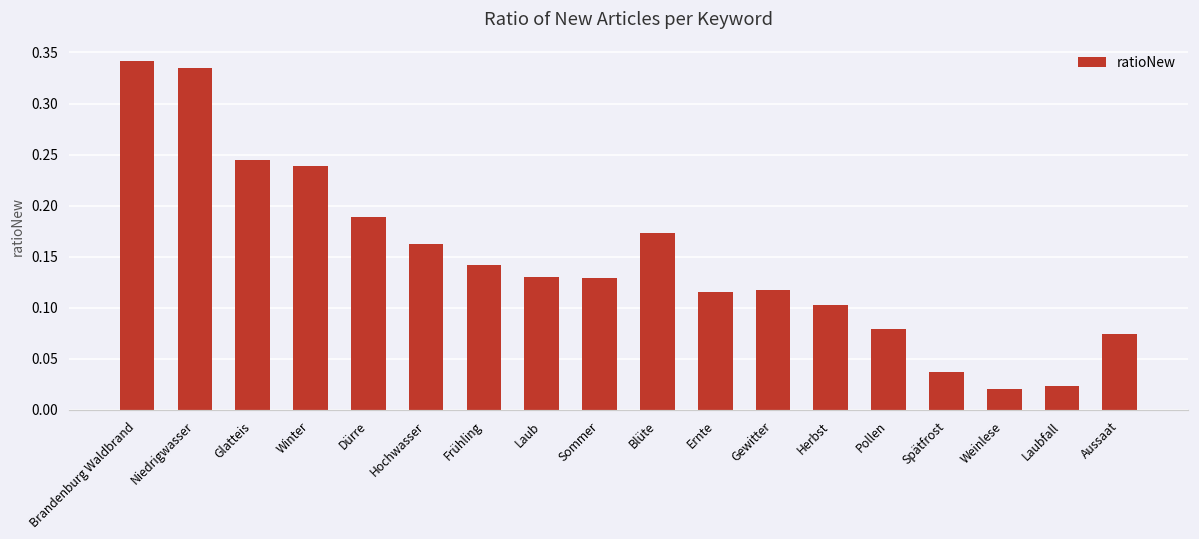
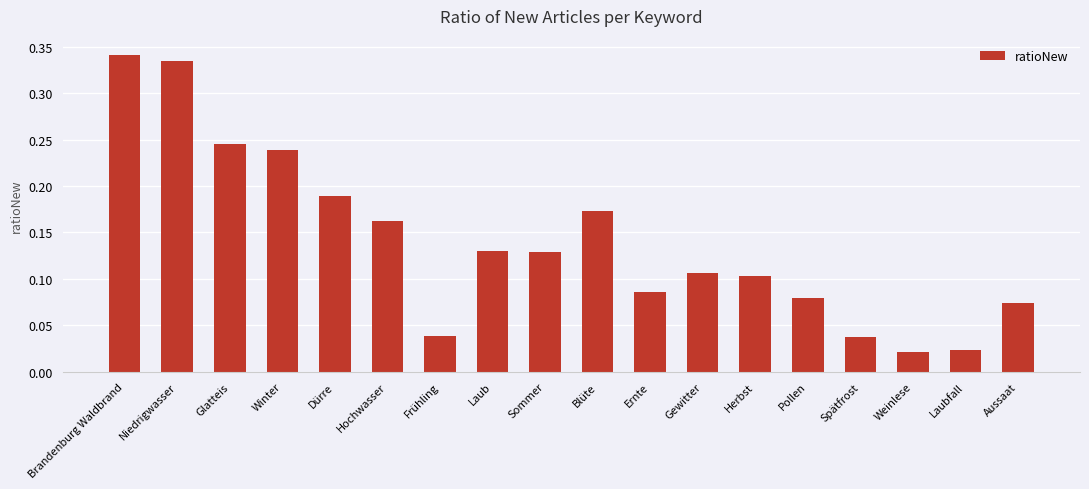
Frühling: 0.14 -> 0.04
Ernte: 0.12 -> 0.09
Gewitter: 0.12 -> 0.11
